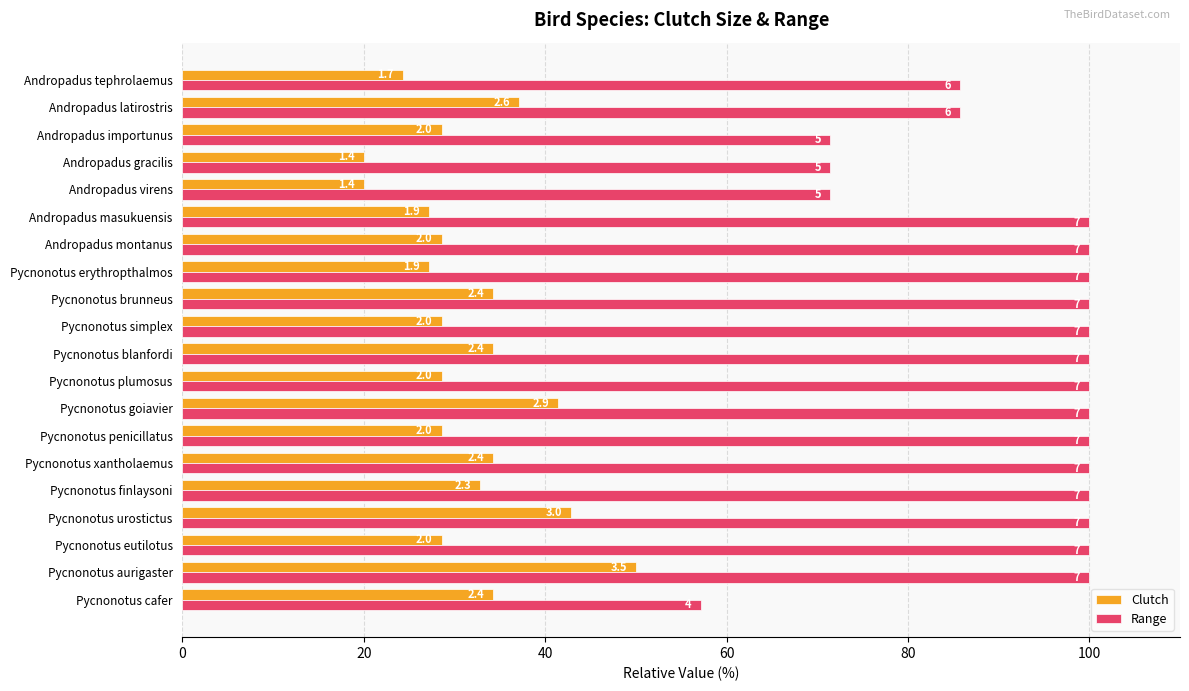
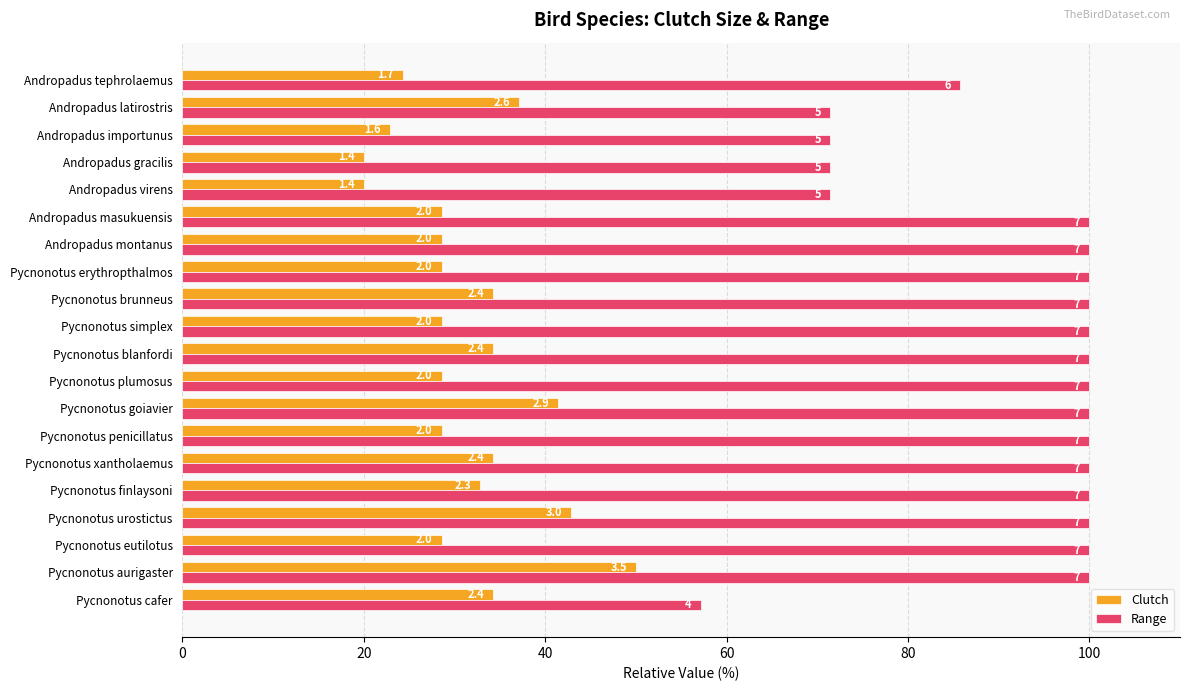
Range, Andropadus latirostris: 6 -> 5
Clutch, Andropadus importunus: 2.0 -> 1.6
Clutch, Andropadus masukuensis: 1.9 -> 2.0
Clutch, Pycnonotus erythropthalmos: 1.9 -> 2.0
